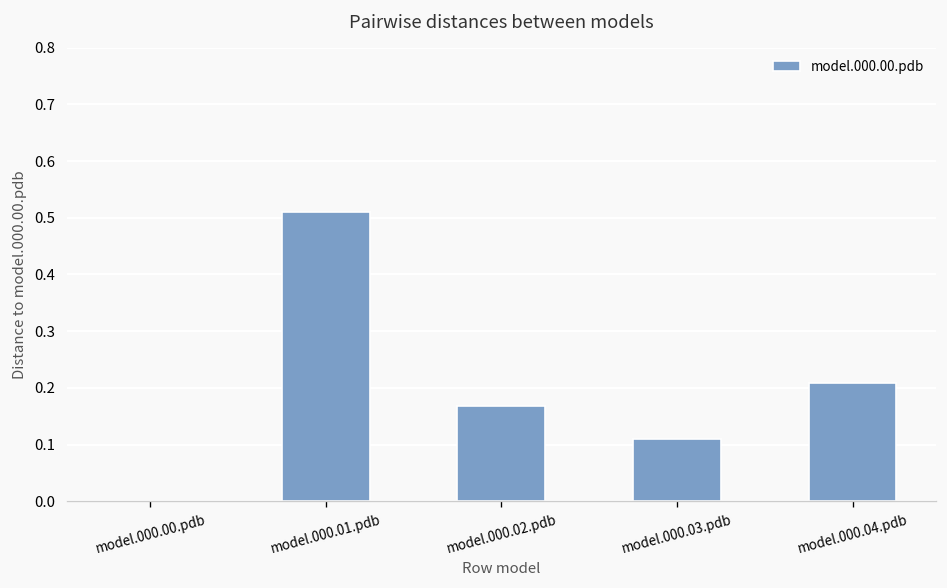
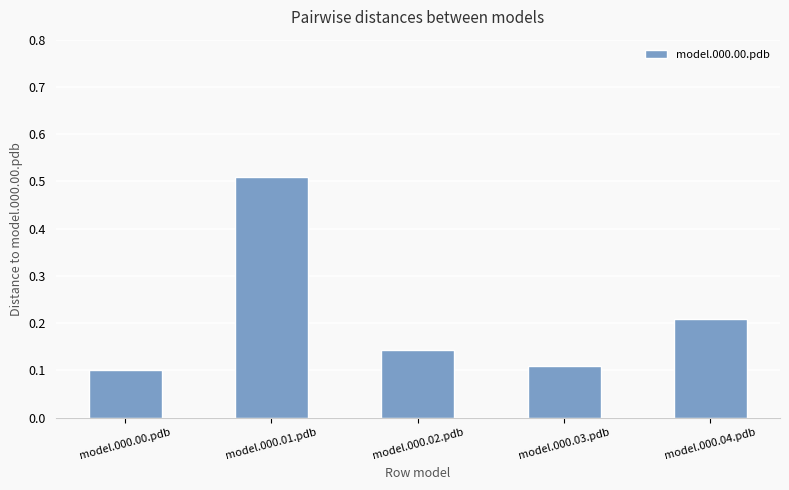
model.000.00.pdb: 0.0 -> 0.1
model.000.02.pdb: 0.17 -> 0.14
